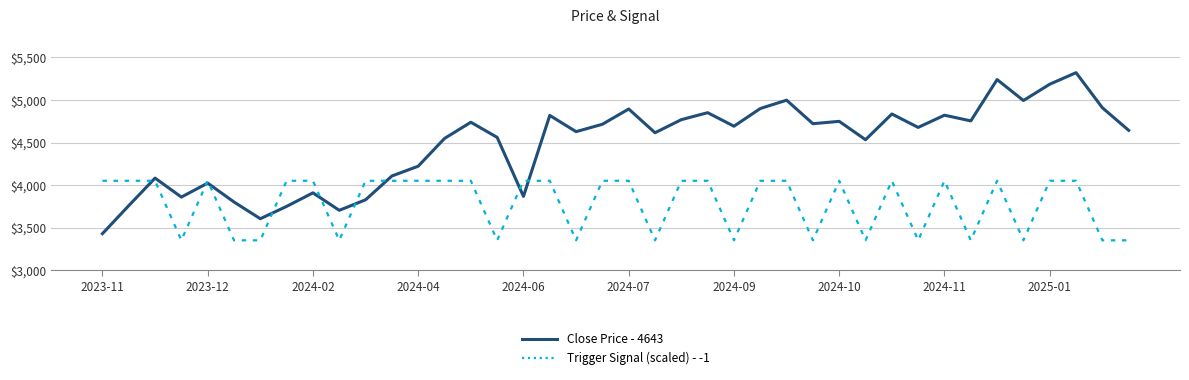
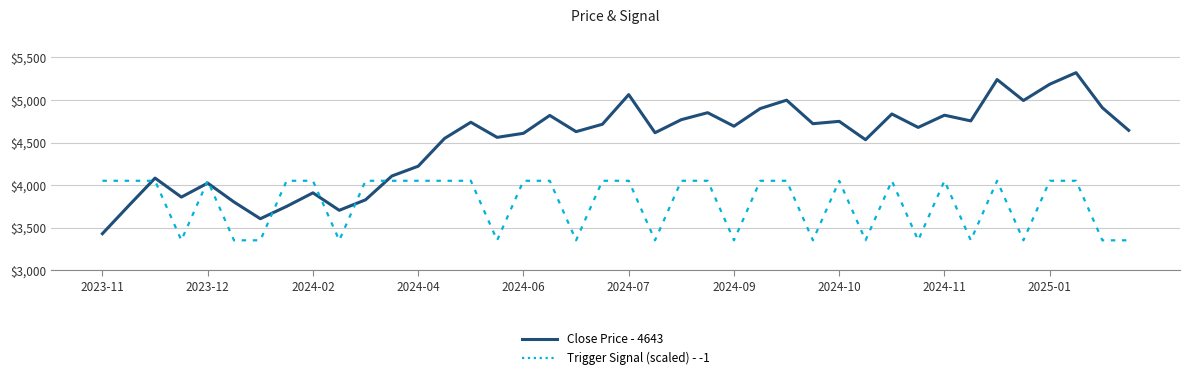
Close Price - 4643, 2024-06: $3,900 -> $4,600
Close Price - 4643, 2024-07: $4,900 -> $5,100
